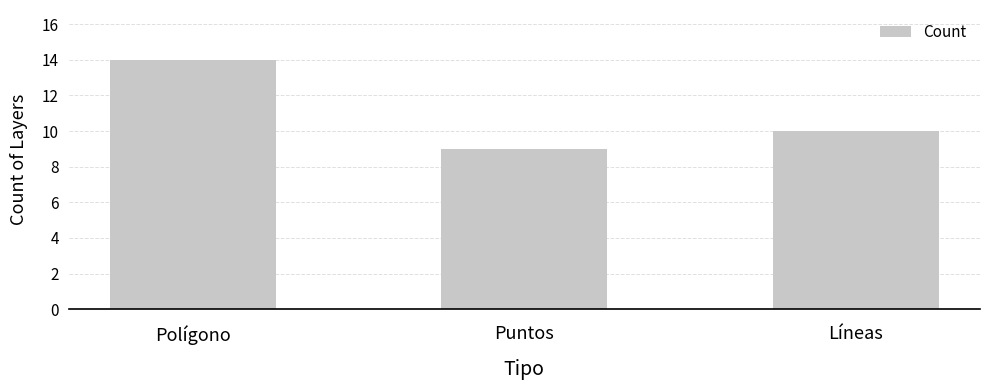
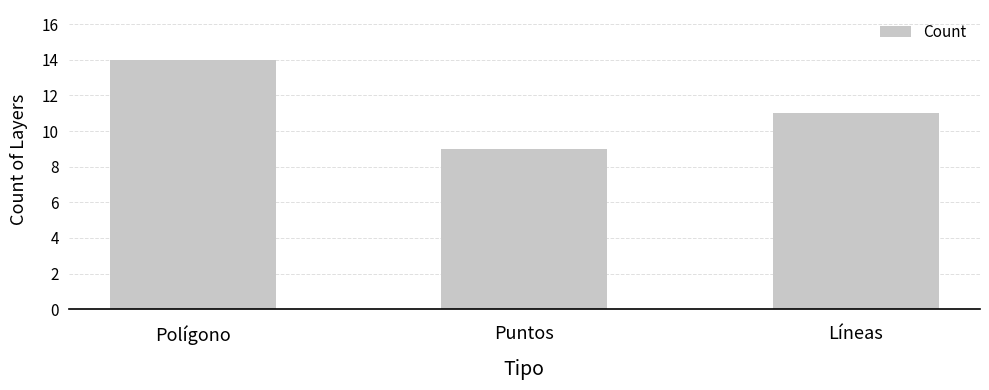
Líneas: 10 -> 11
